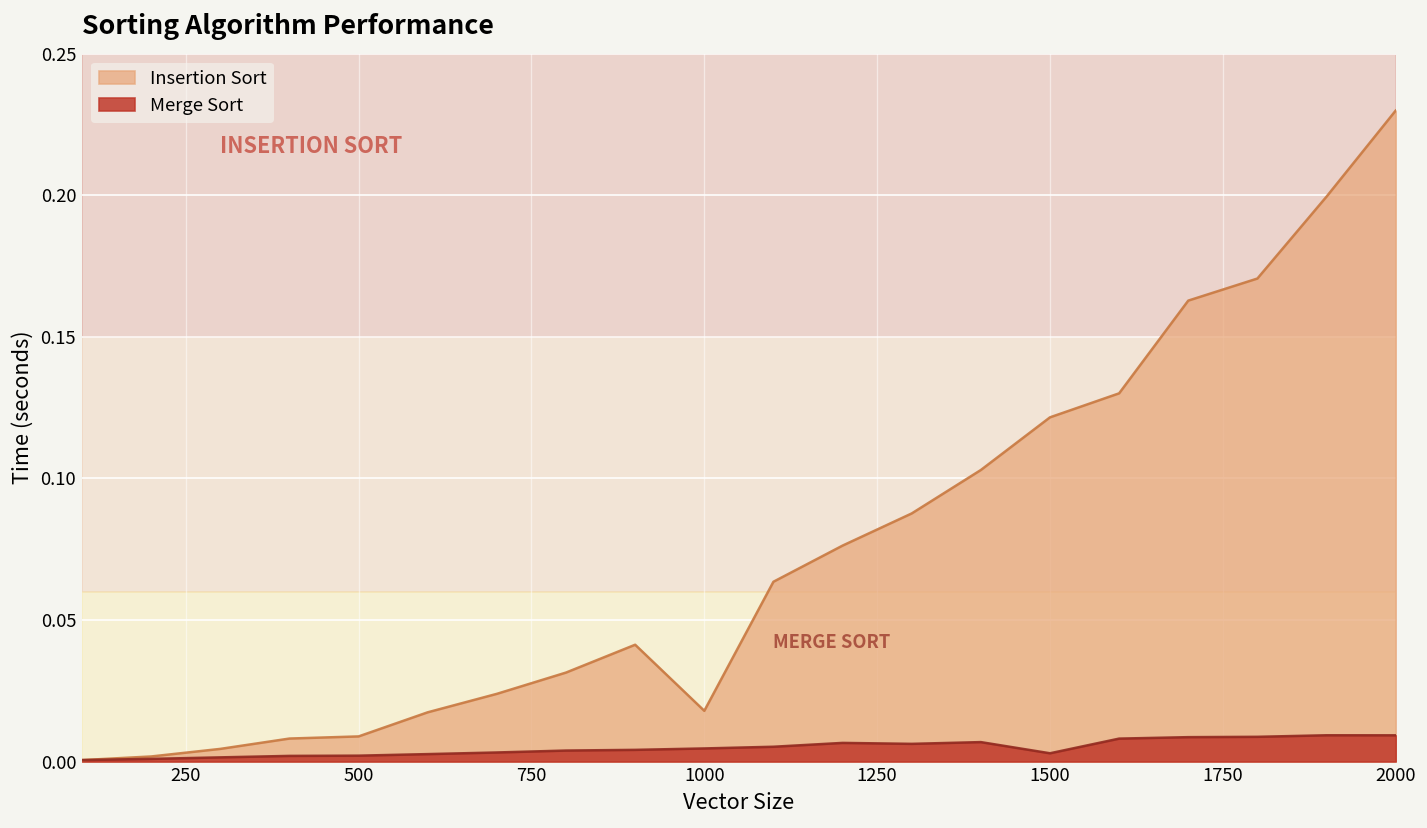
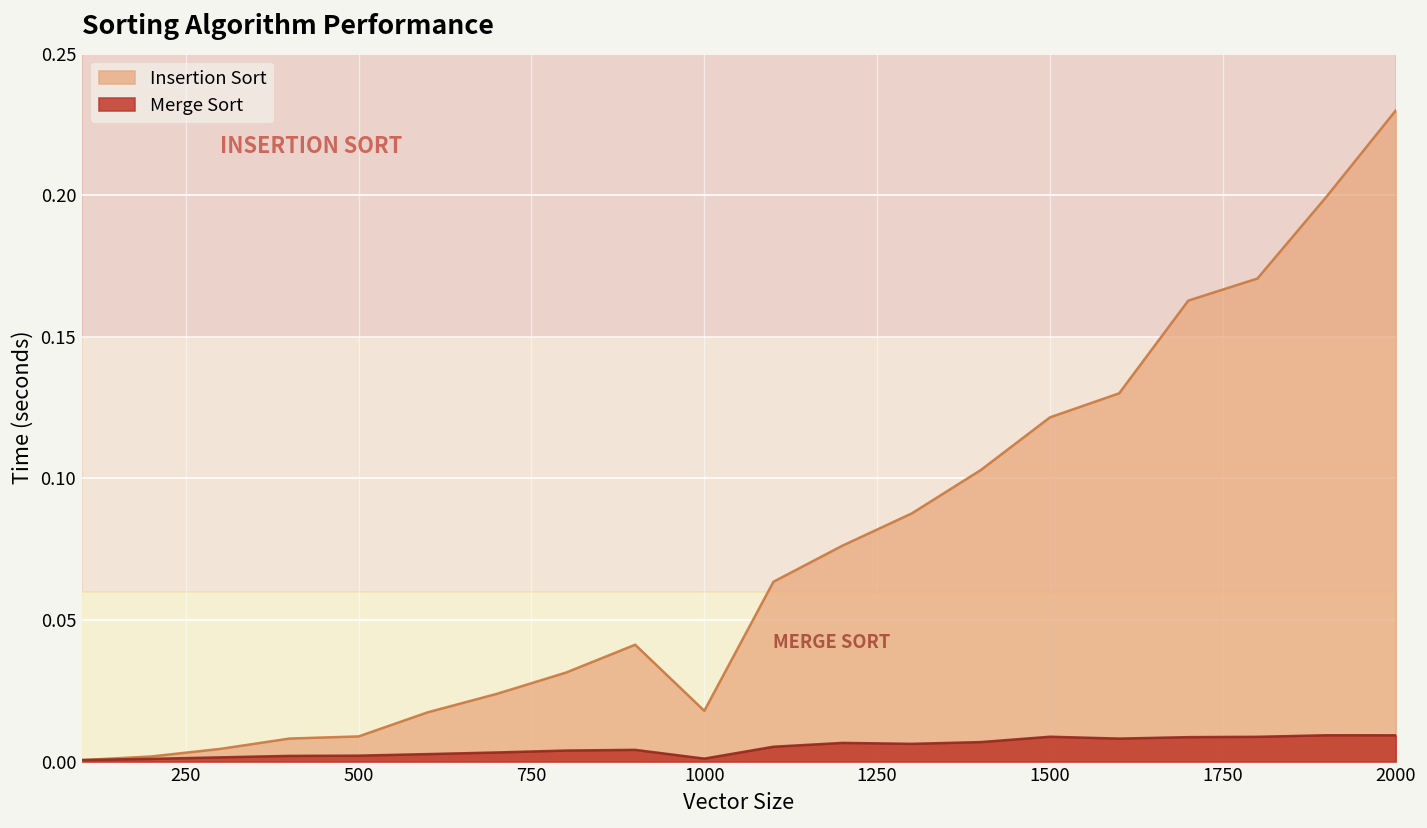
Merge Sort, 1000: 0.005 -> 0.001
Merge Sort, 1500: 0.003 -> 0.009
